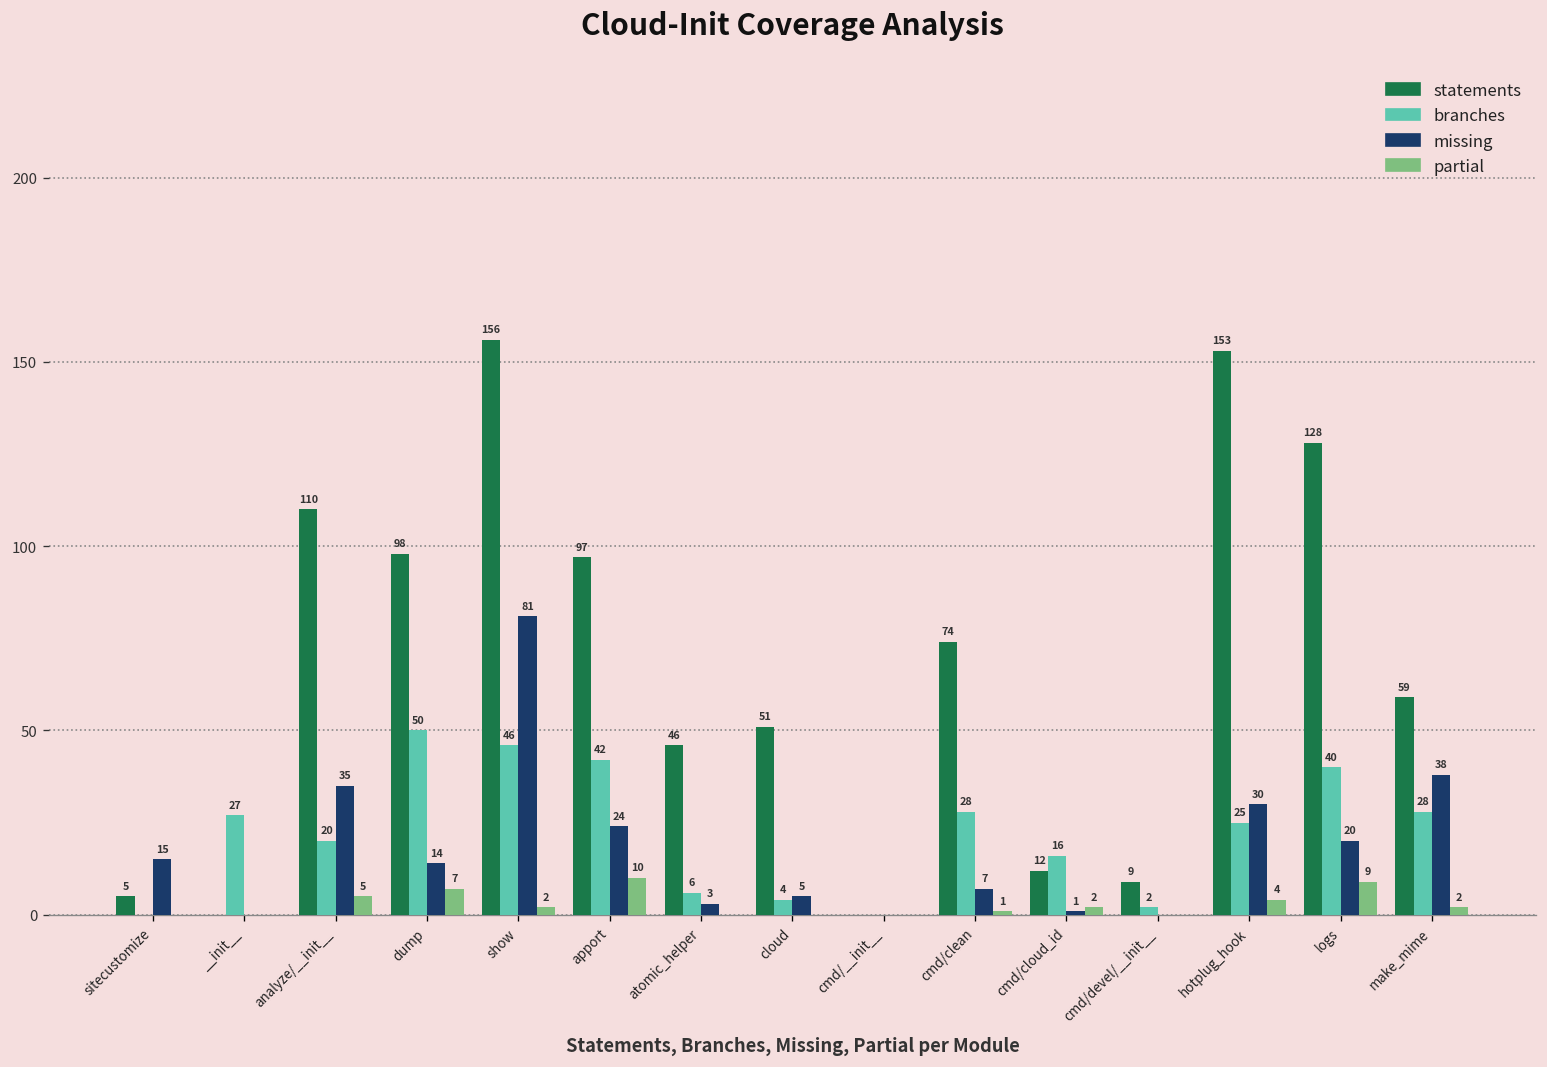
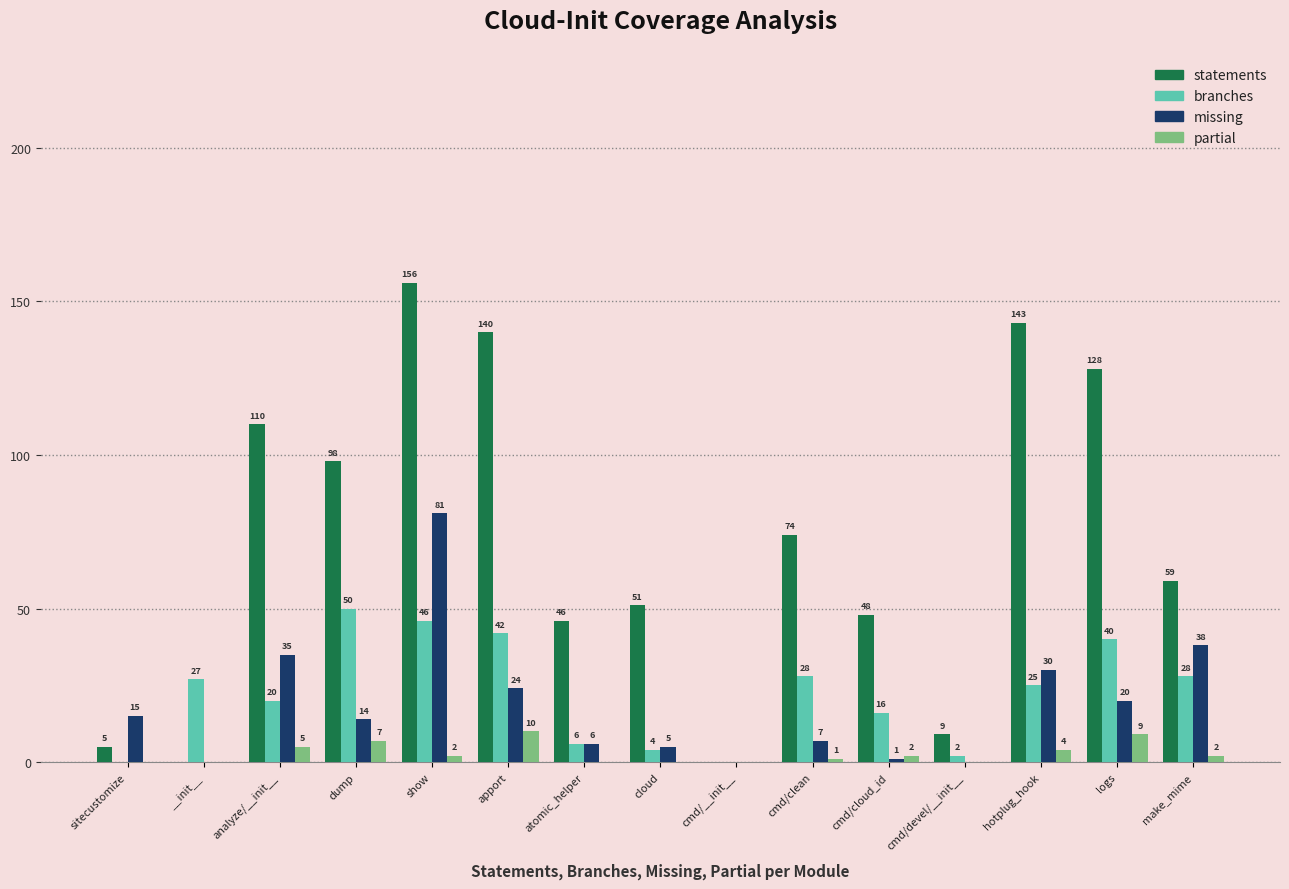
statements, apport: 97 -> 140
missing, atomic_helper: 3 -> 6
statements, cmd/cloud_id: 12 -> 48
statements, hotplug_hook: 153 -> 143
